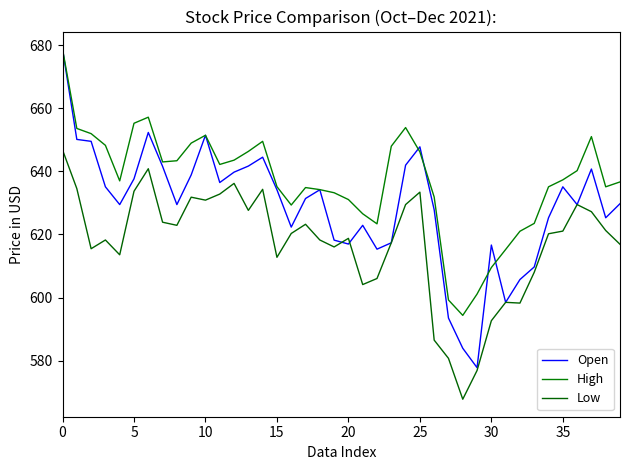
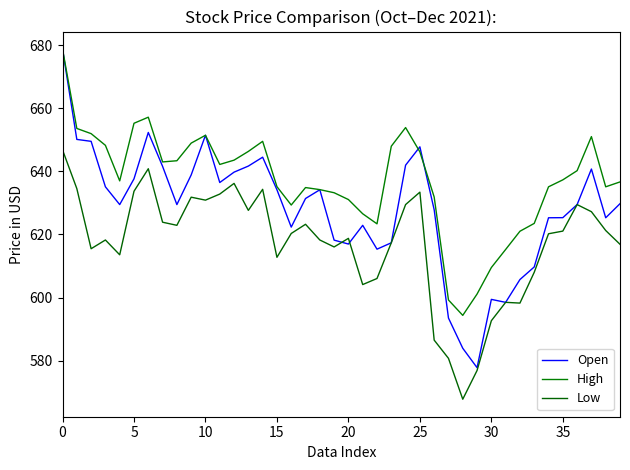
Open, 30: 617 -> 599
Open, 35: 635 -> 625
